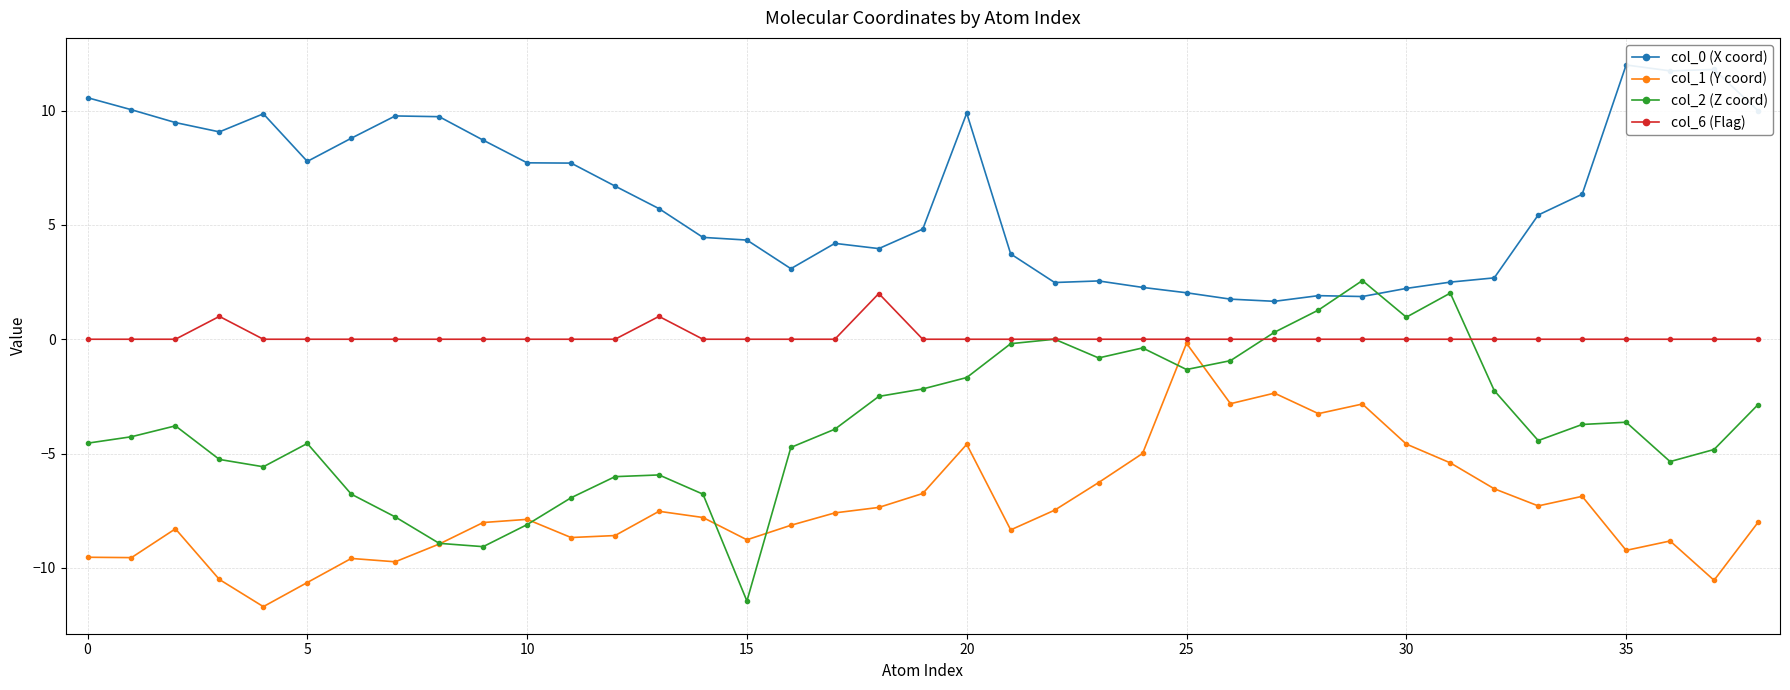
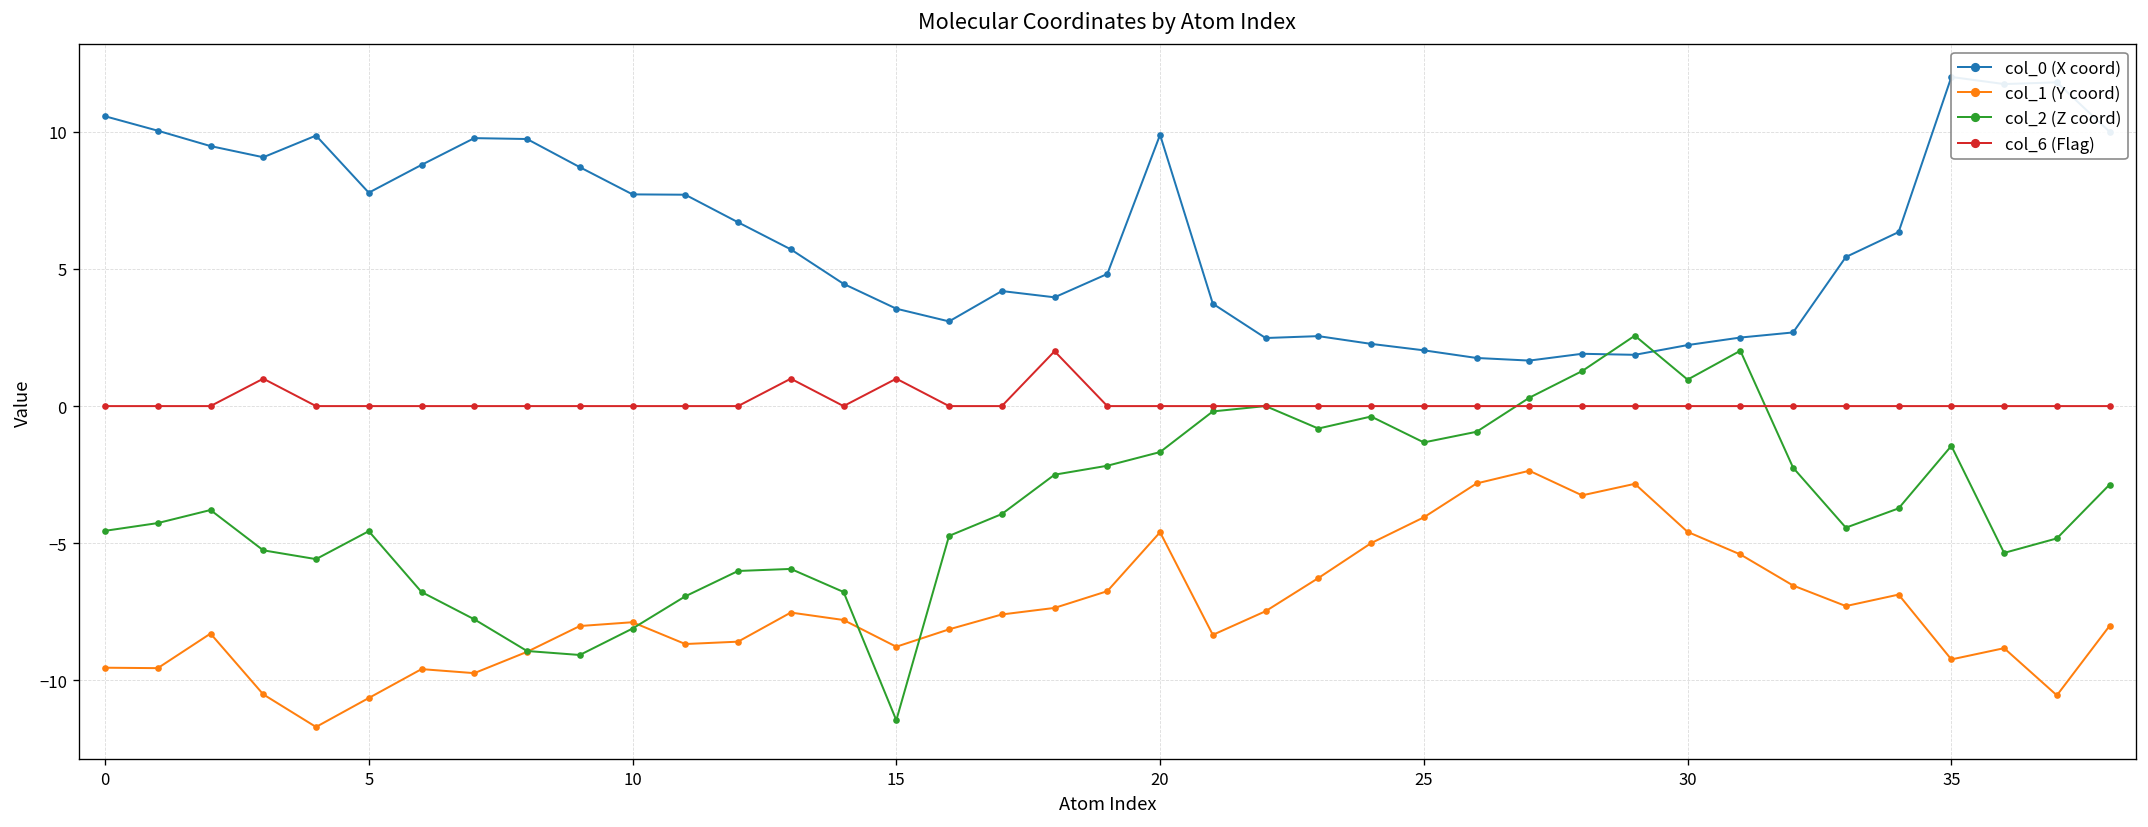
col_0 (X coord), 15: 4.3 -> 3.6
col_6 (Flag), 15: 0 -> 1
col_1 (Y coord), 25: -0.2 -> -4.1
col_2 (Z coord), 35: -3.6 -> -1.5
